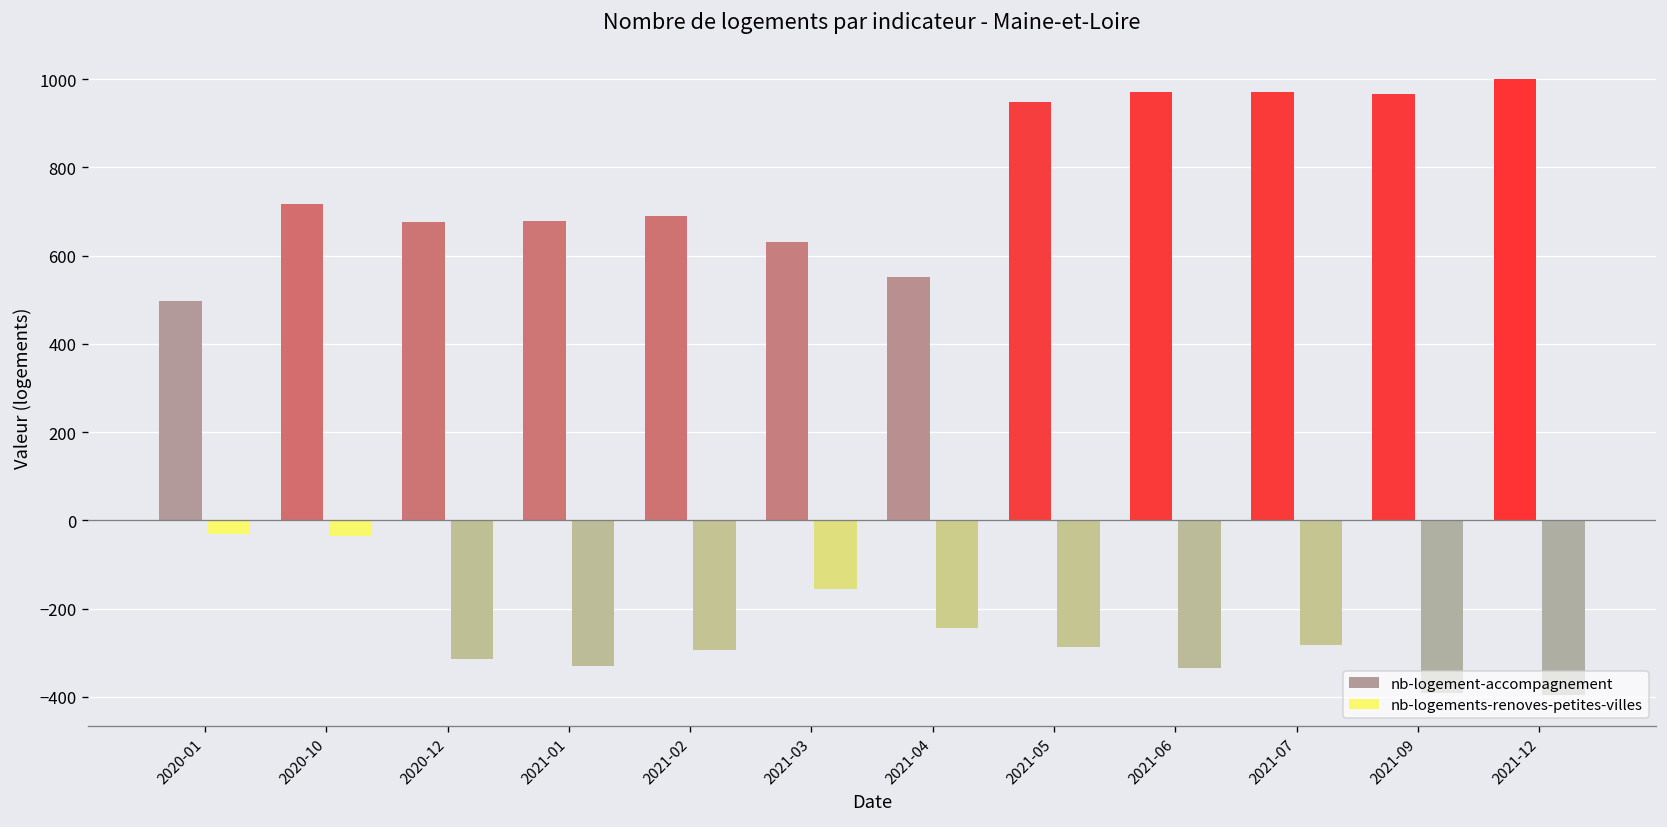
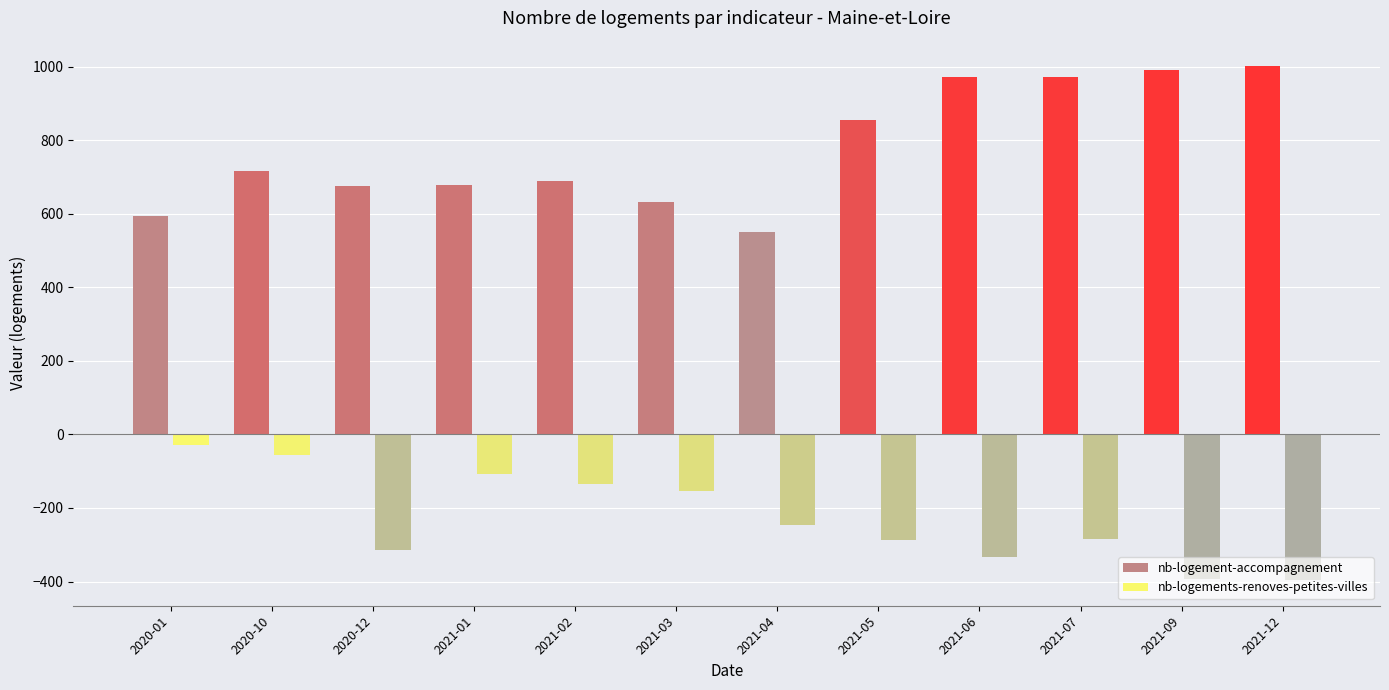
nb-logement-accompagnement, 2020-01: 500 -> 590
nb-logements-renoves-petites-villes, 2020-10: -30 -> -60
nb-logements-renoves-petites-villes, 2021-01: -330 -> -110
nb-logements-renoves-petites-villes, 2021-02: -290 -> -140
nb-logement-accompagnement, 2021-05: 950 -> 860
nb-logement-accompagnement, 2021-09: 970 -> 990
